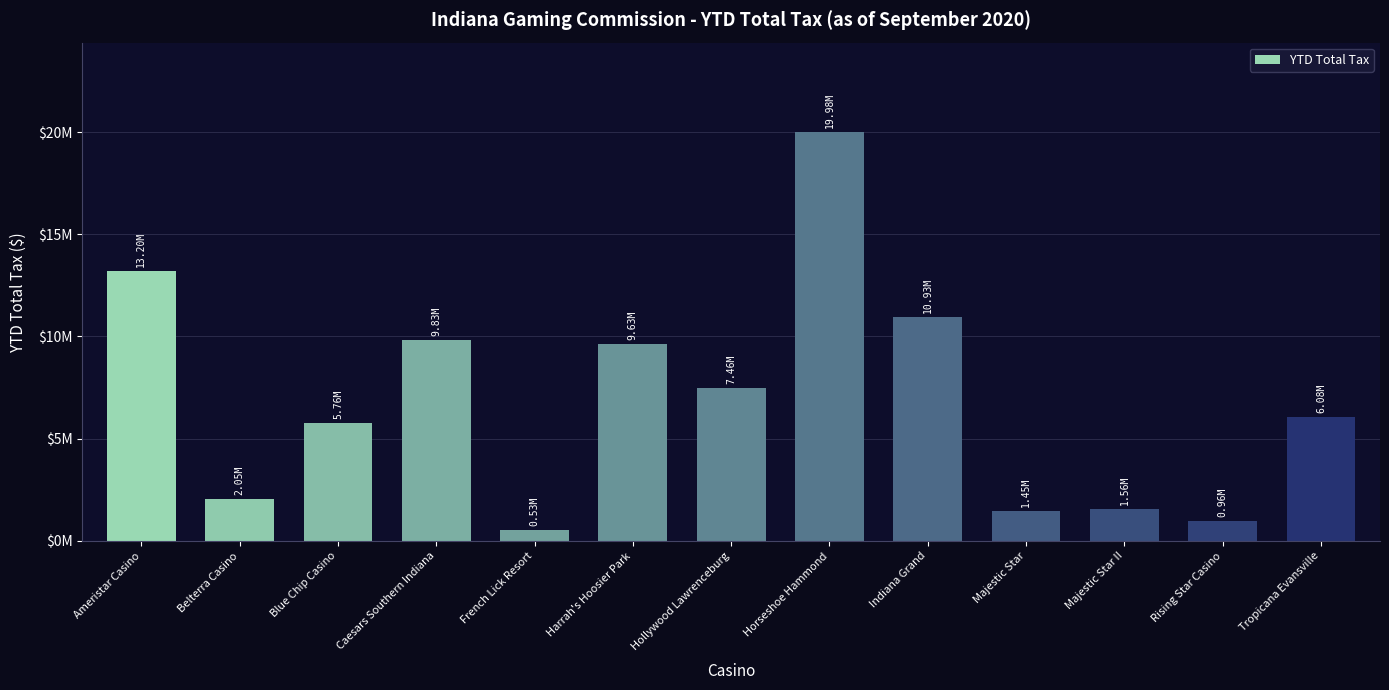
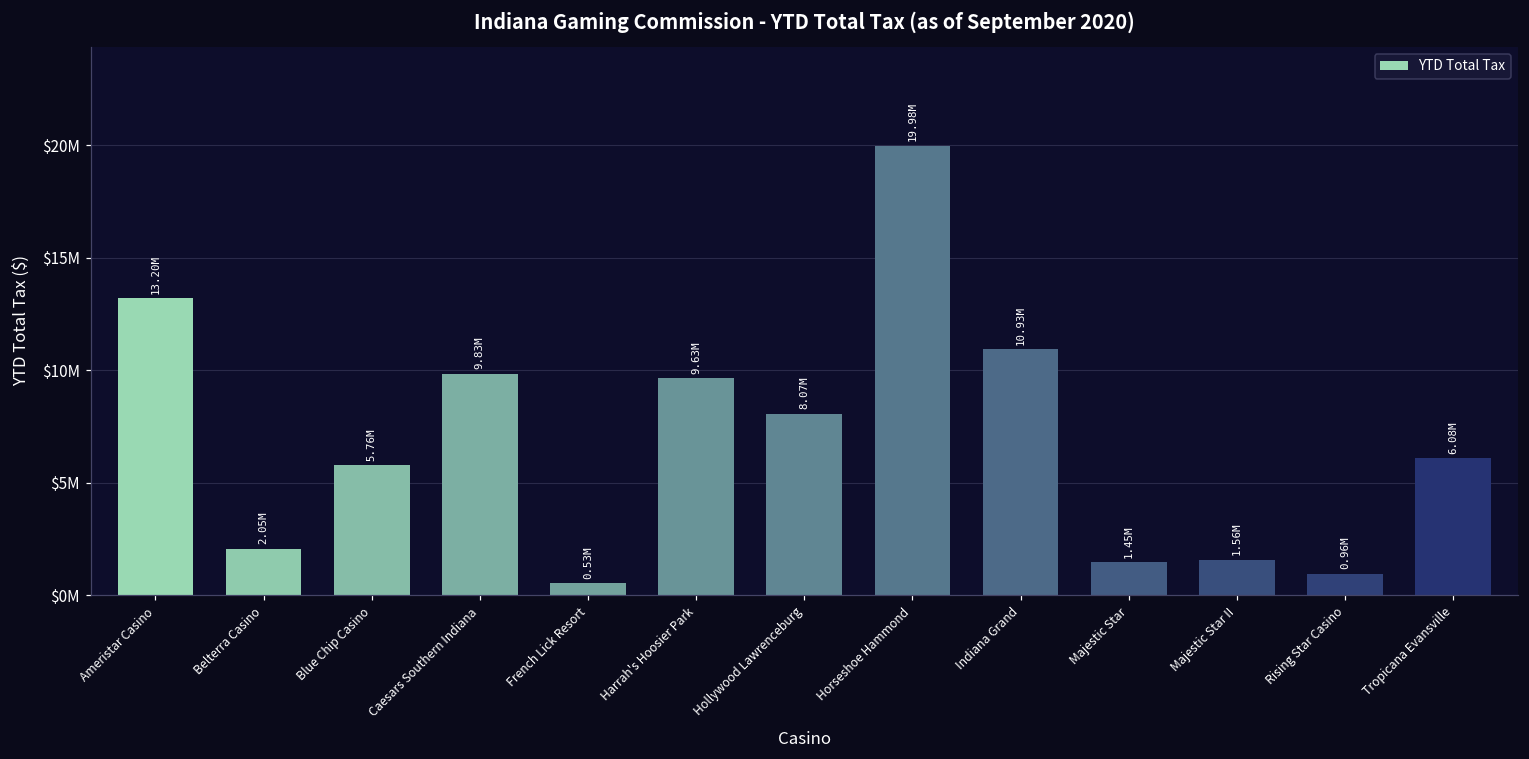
Hollywood Lawrenceburg: 7.46M -> 8.07M
